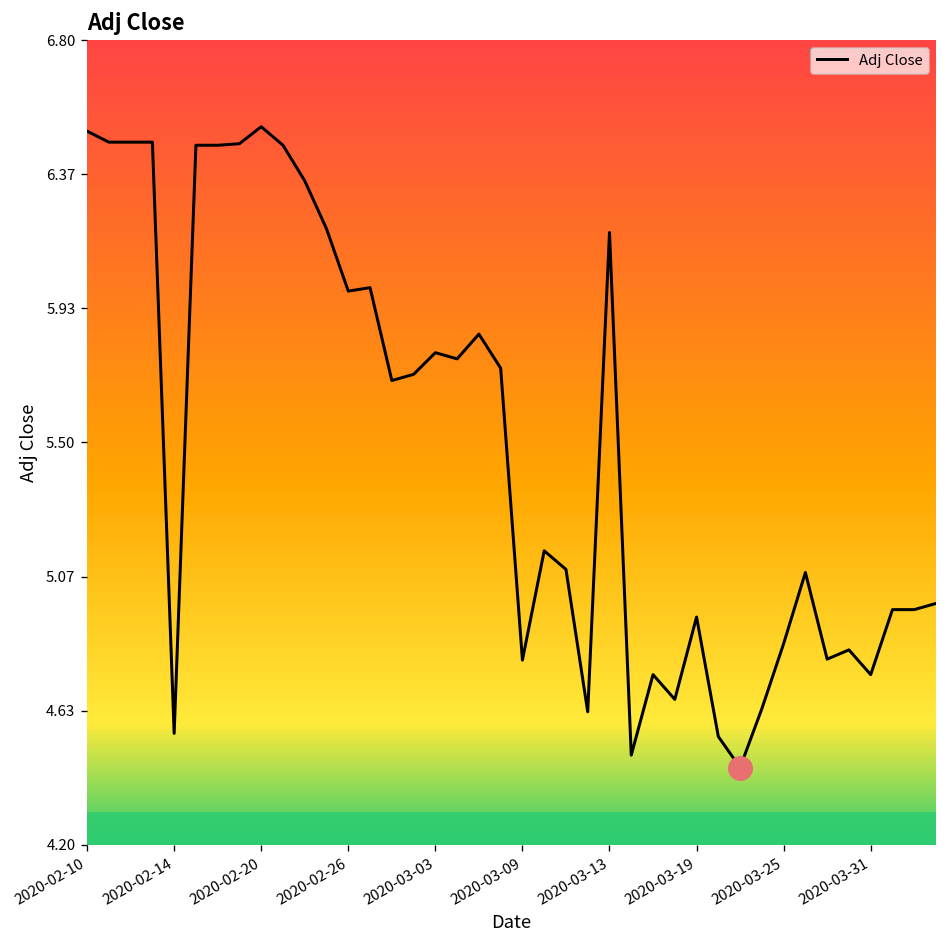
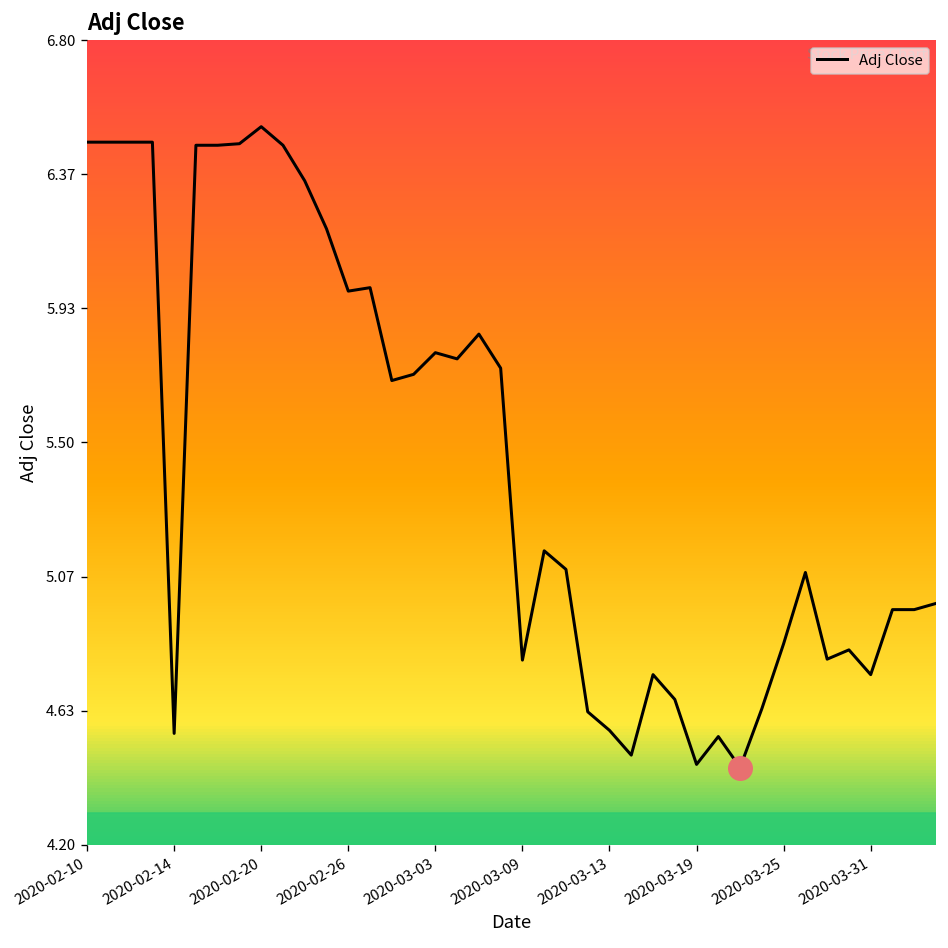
Adj Close, 2020-02-10: 6.51 -> 6.47
Adj Close, 2020-03-13: 6.18 -> 4.57
Adj Close, 2020-03-19: 4.94 -> 4.46
